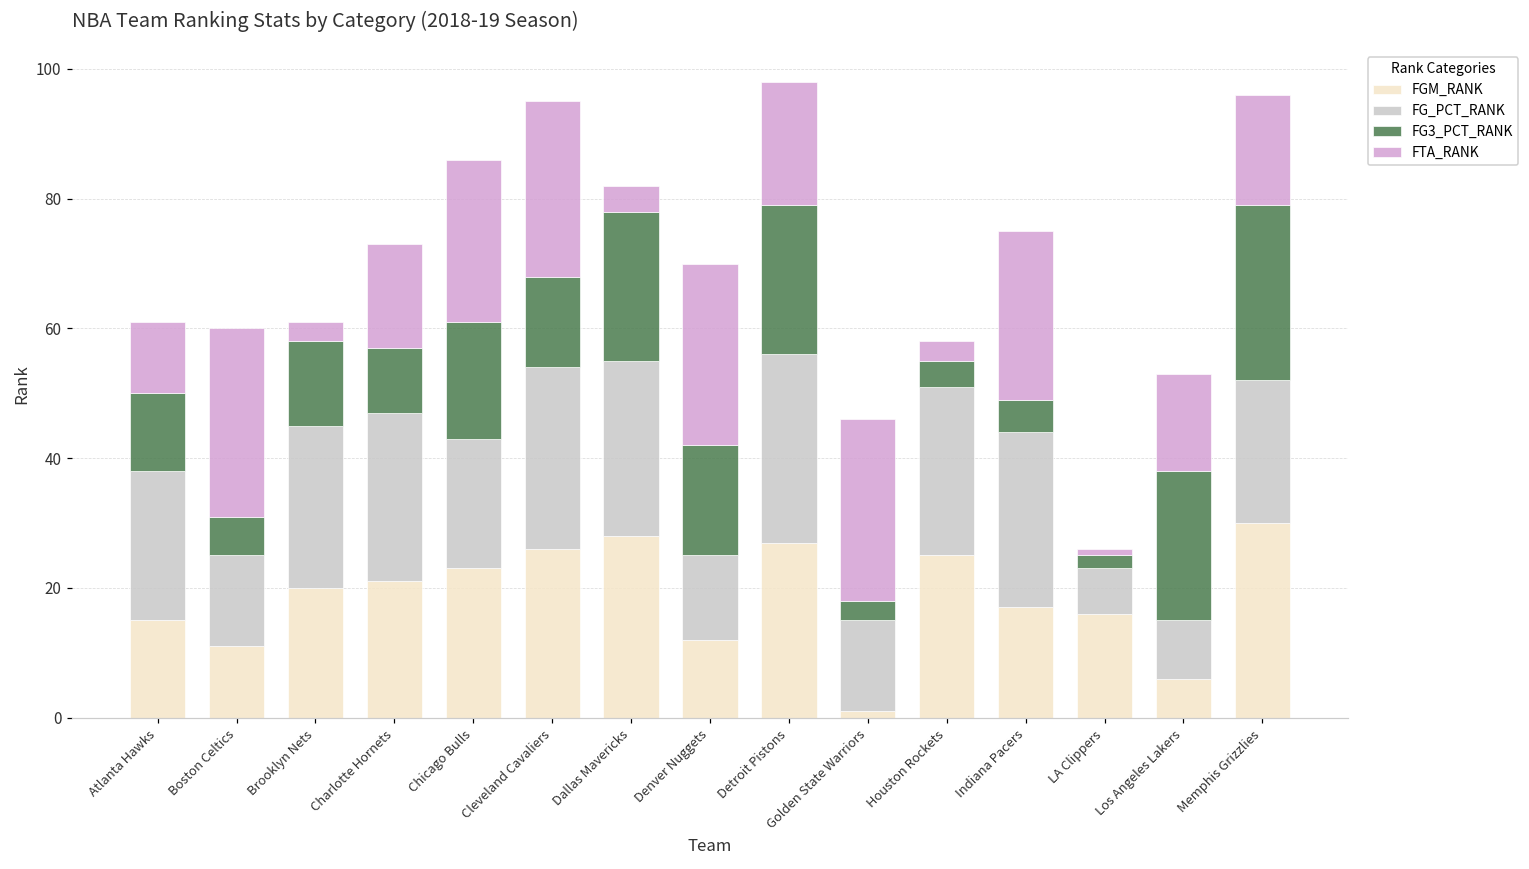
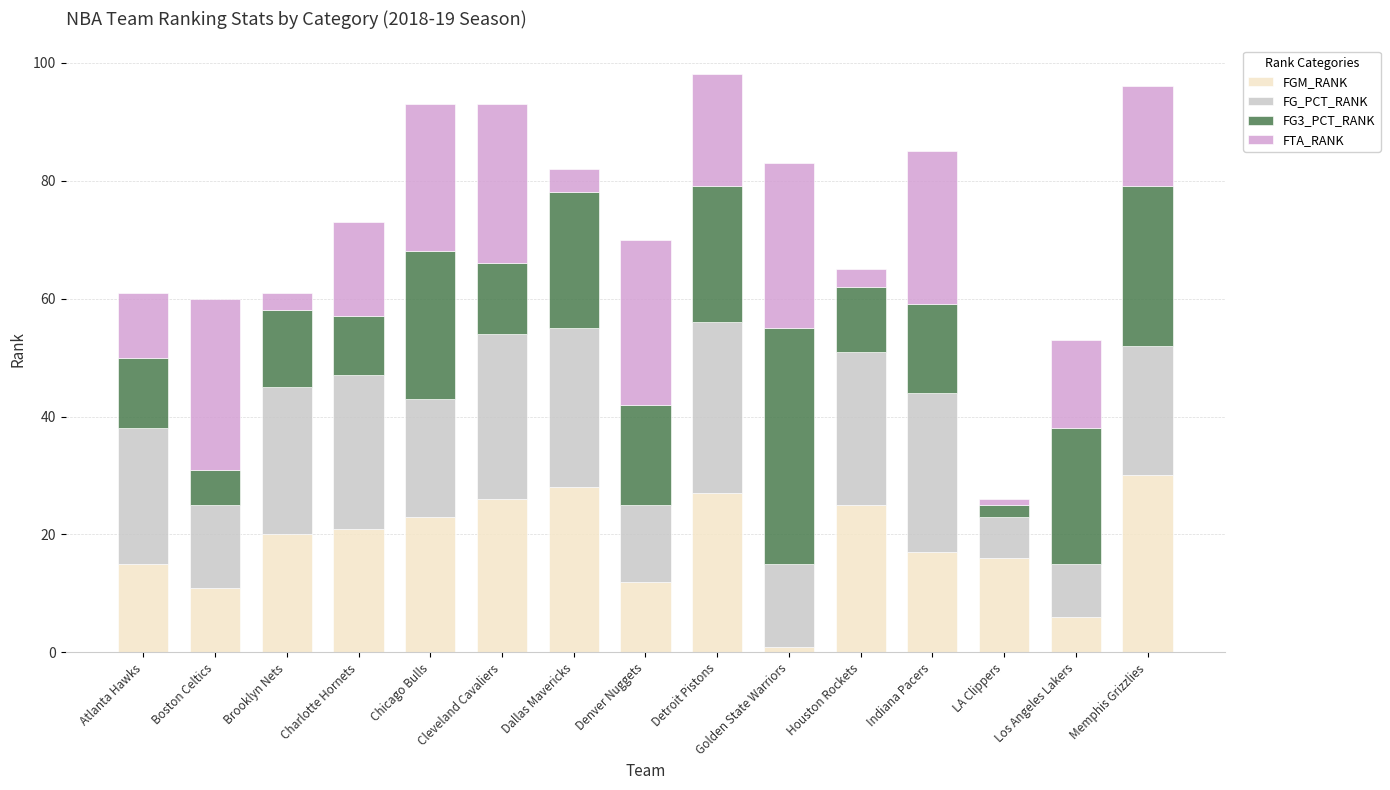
FG3_PCT_RANK, Chicago Bulls: 18 -> 25
FG3_PCT_RANK, Cleveland Cavaliers: 14 -> 12
FG3_PCT_RANK, Golden State Warriors: 3 -> 40
FG3_PCT_RANK, Houston Rockets: 4 -> 11
FG3_PCT_RANK, Indiana Pacers: 5 -> 15
